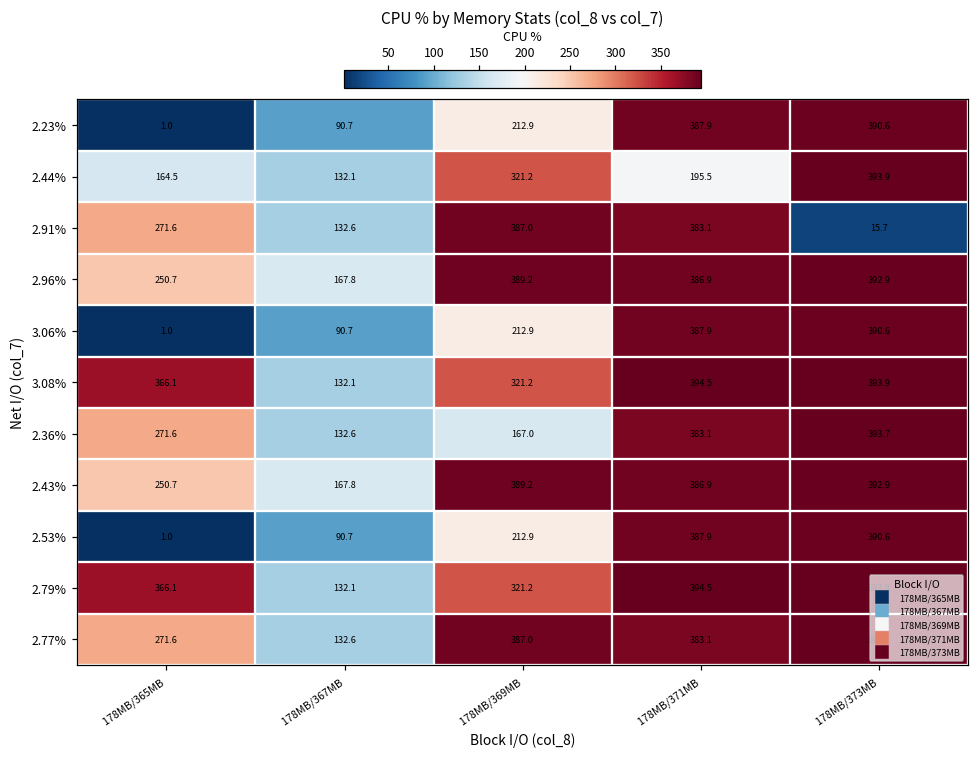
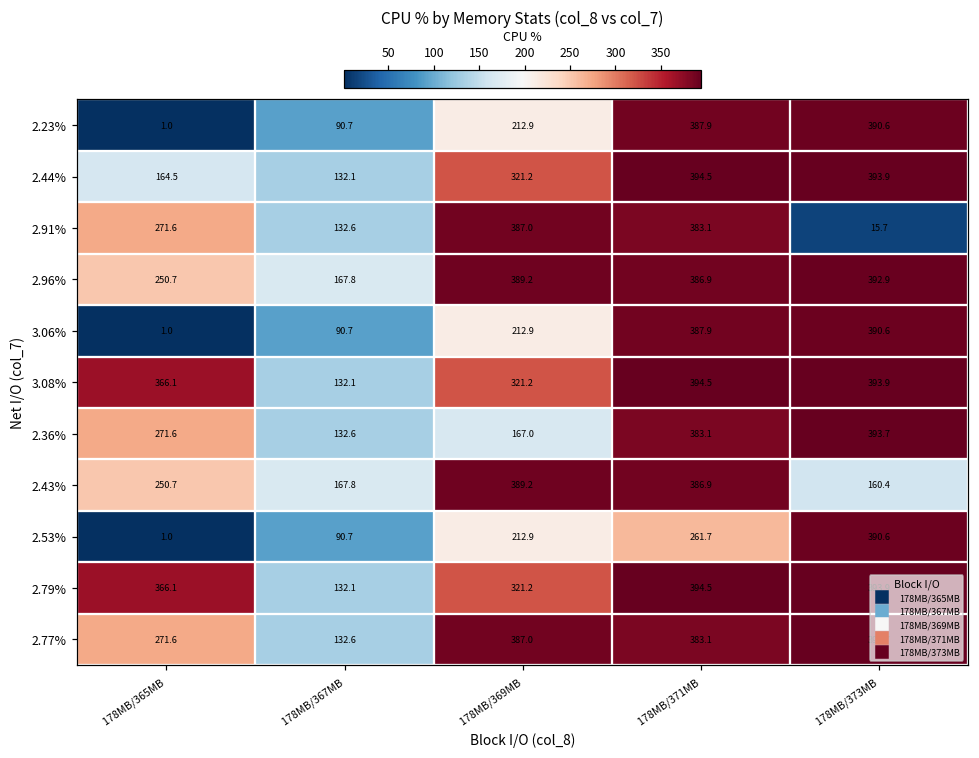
2.44%, 178MB/371MB: 195.5 -> 394.5
2.43%, 178MB/373MB: 392.9 -> 160.4
2.53%, 178MB/371MB: 387.9 -> 261.7
